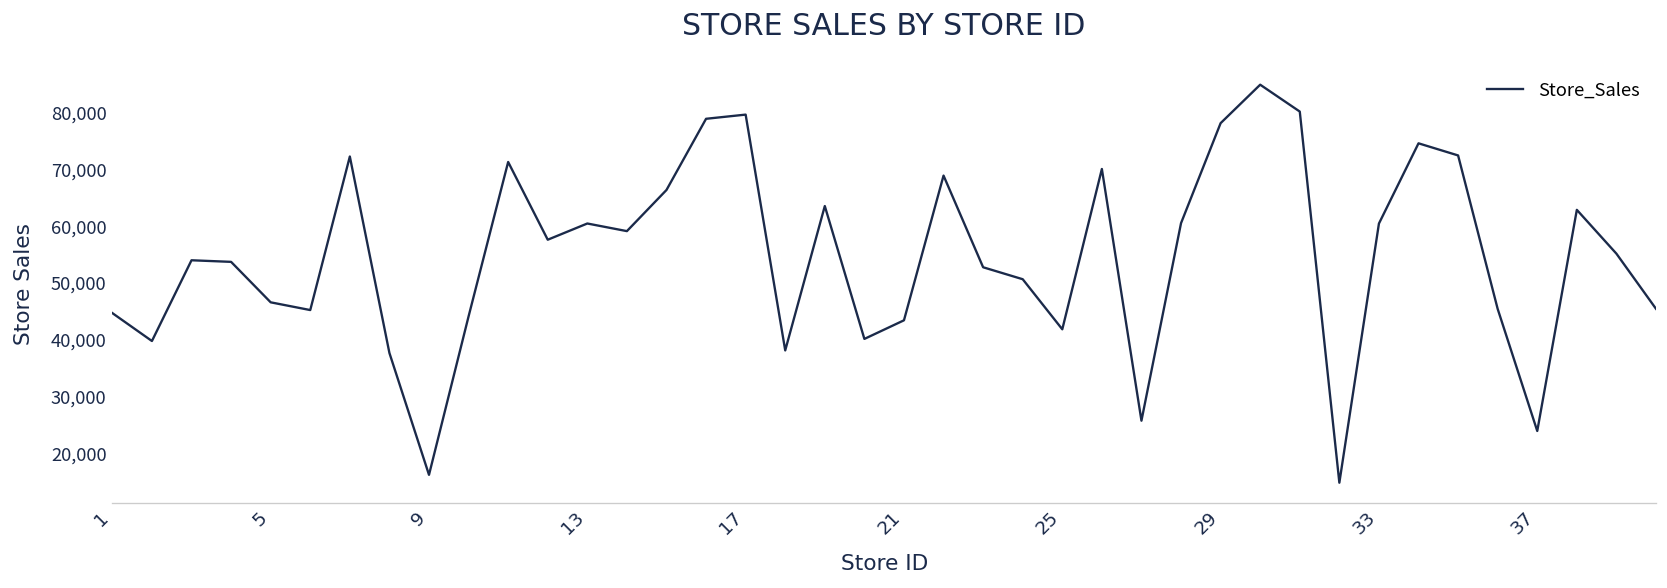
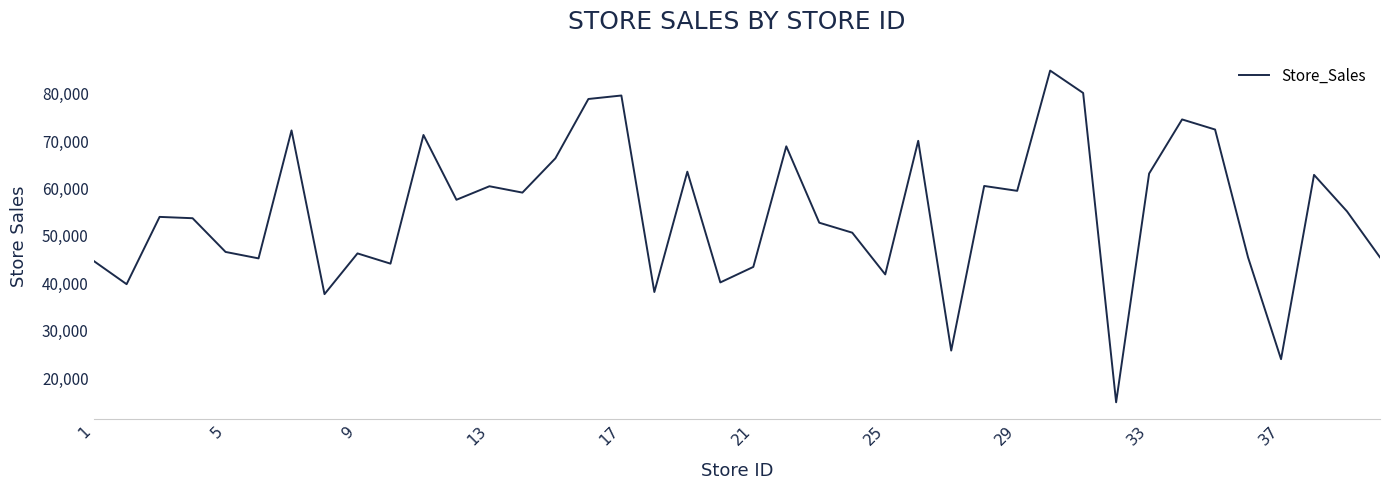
9: 16,000 -> 46,000
29: 78,000 -> 60,000
33: 60,000 -> 63,000
